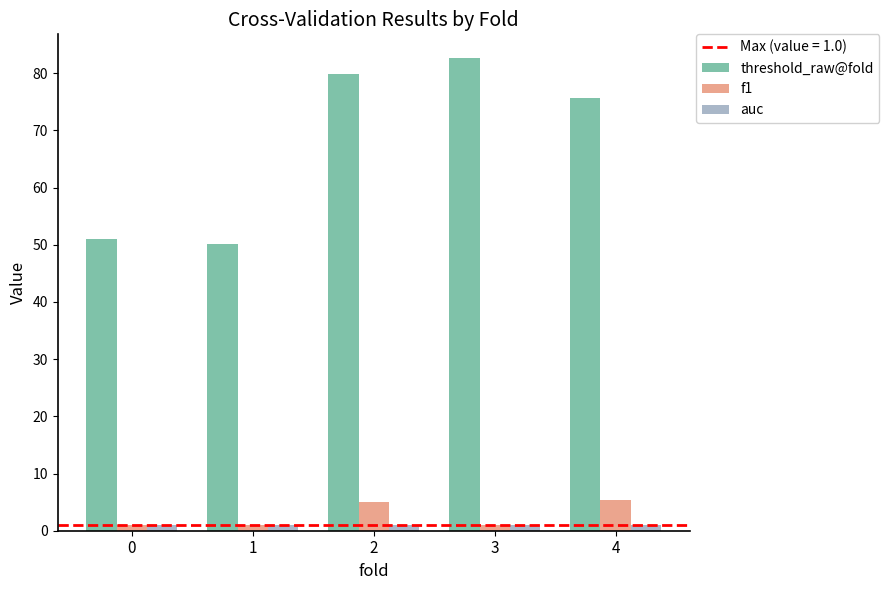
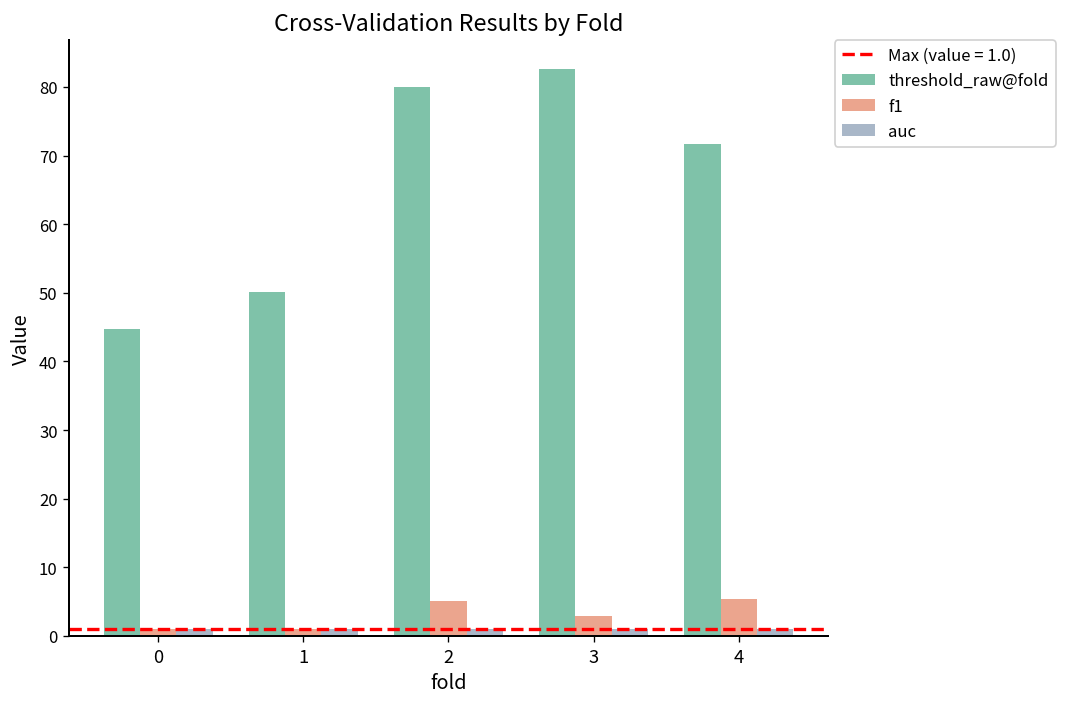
threshold_raw@fold, 0: 51 -> 45
f1, 3: 1 -> 3
threshold_raw@fold, 4: 76 -> 72
